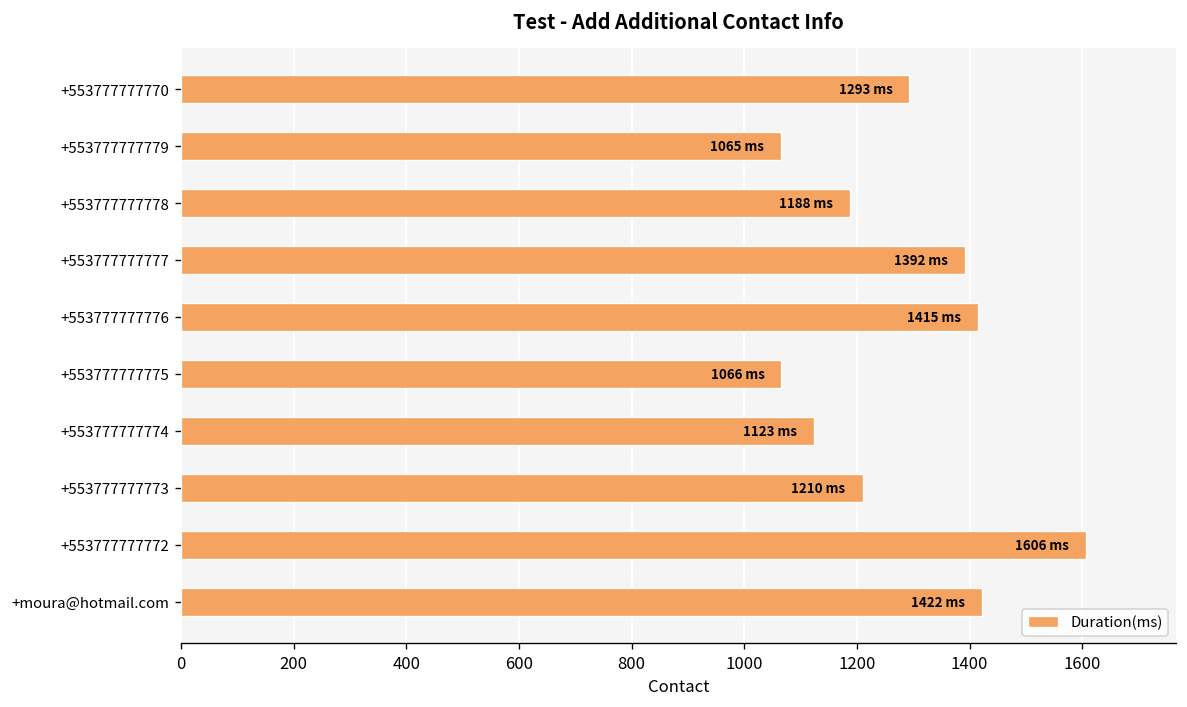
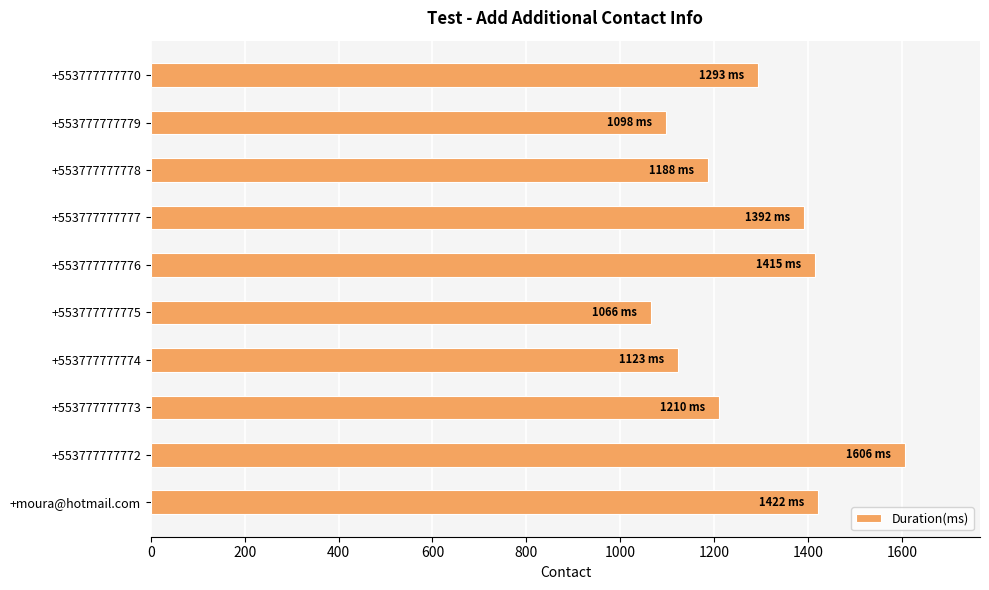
+553777777779: 1065 -> 1098
